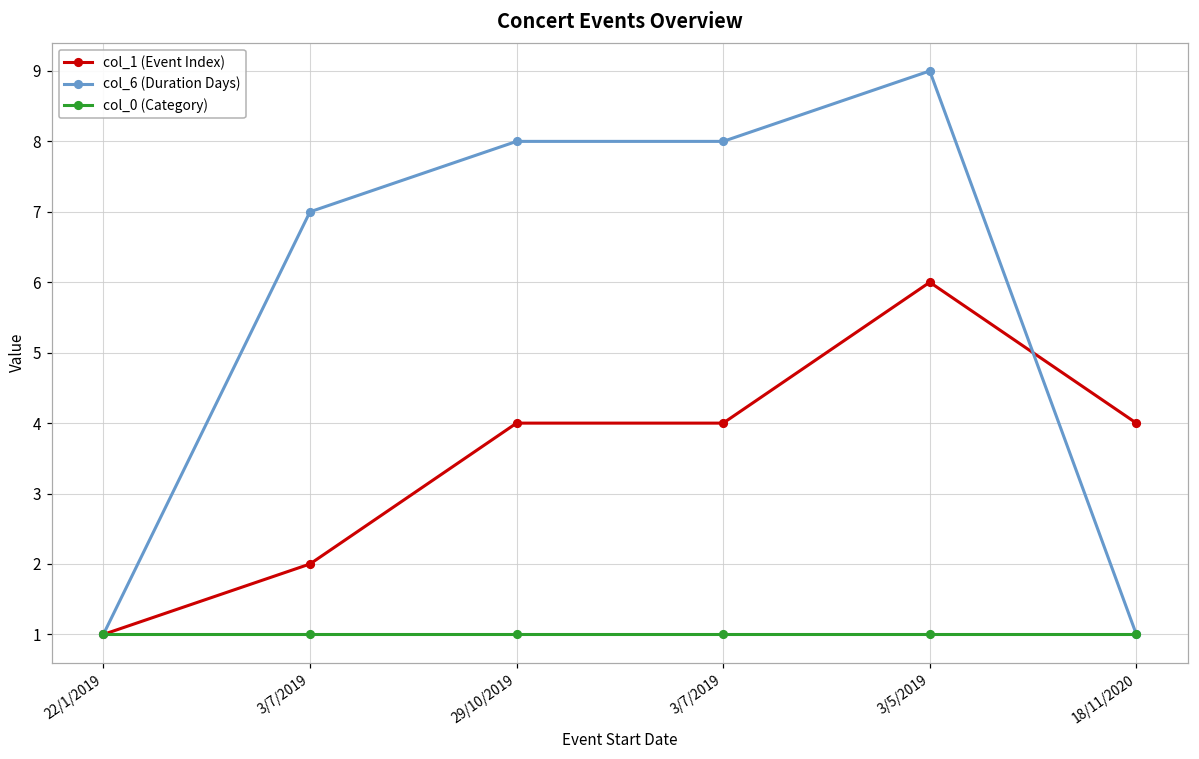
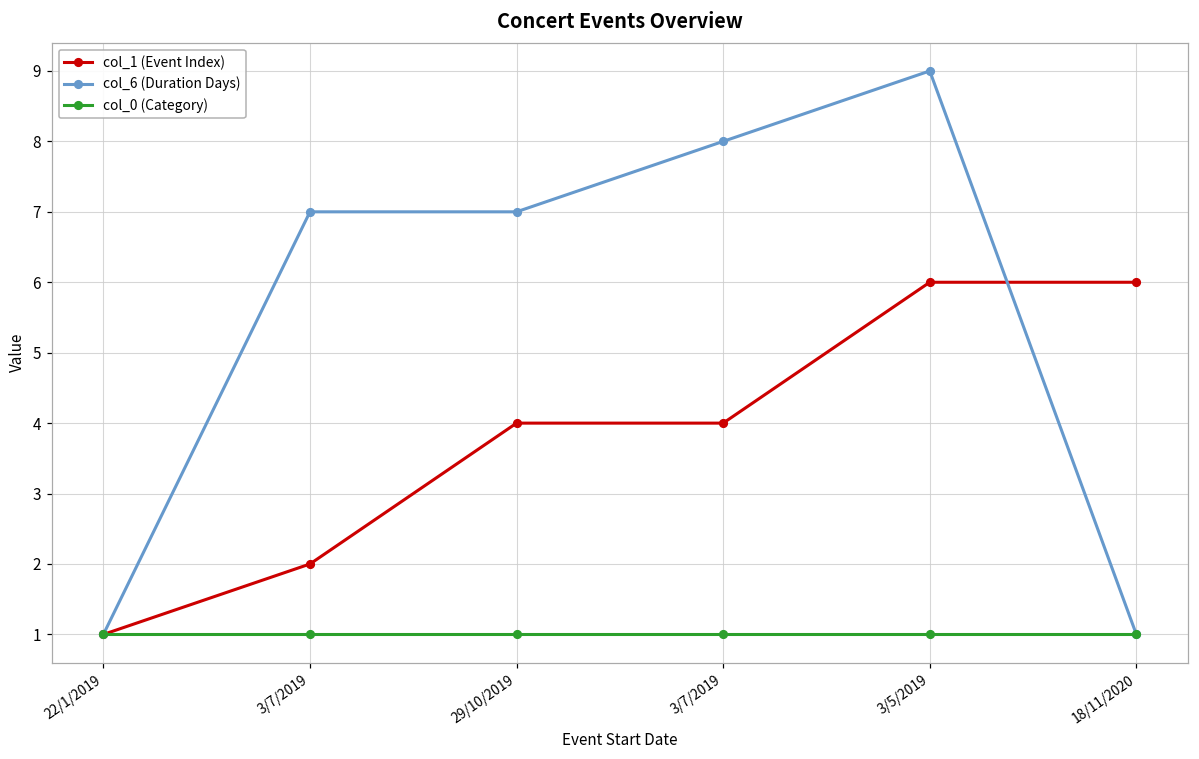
col_6 (Duration Days), 29/10/2019: 8 -> 7
col_1 (Event Index), 18/11/2020: 4 -> 6
